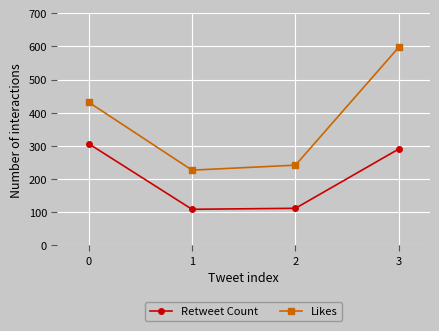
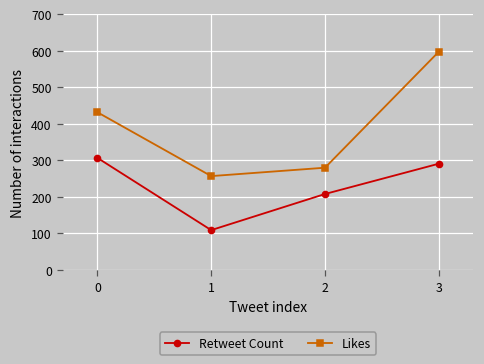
Likes, 1: 230 -> 260
Retweet Count, 2: 110 -> 210
Likes, 2: 240 -> 280
